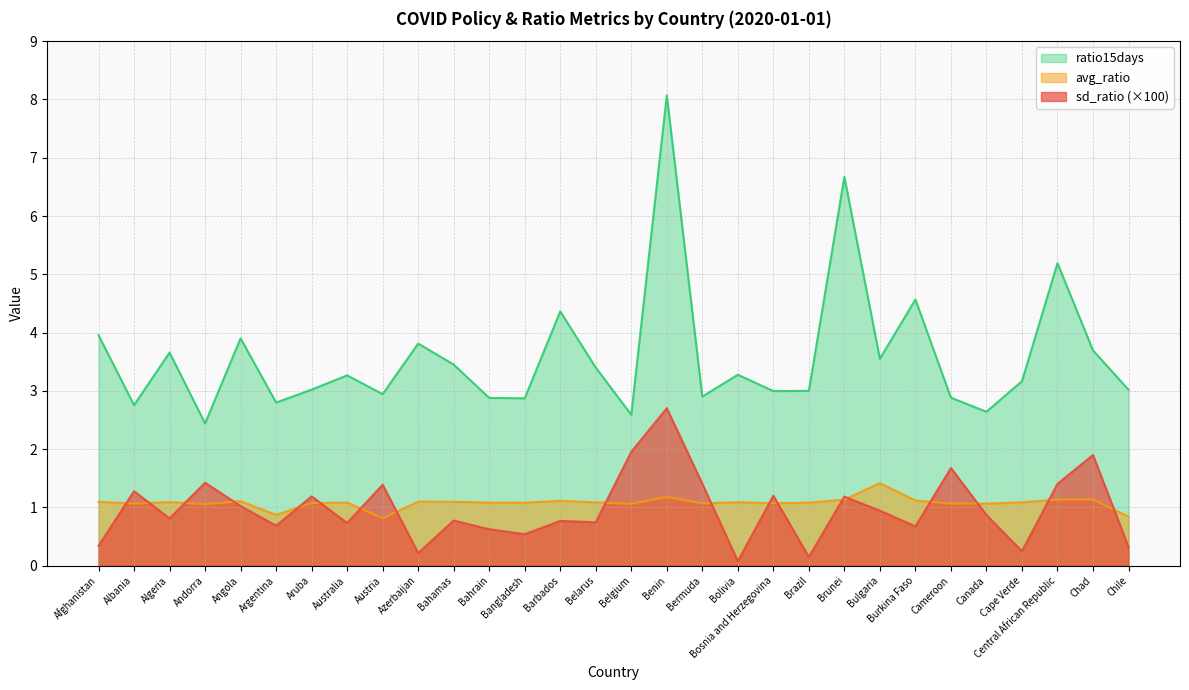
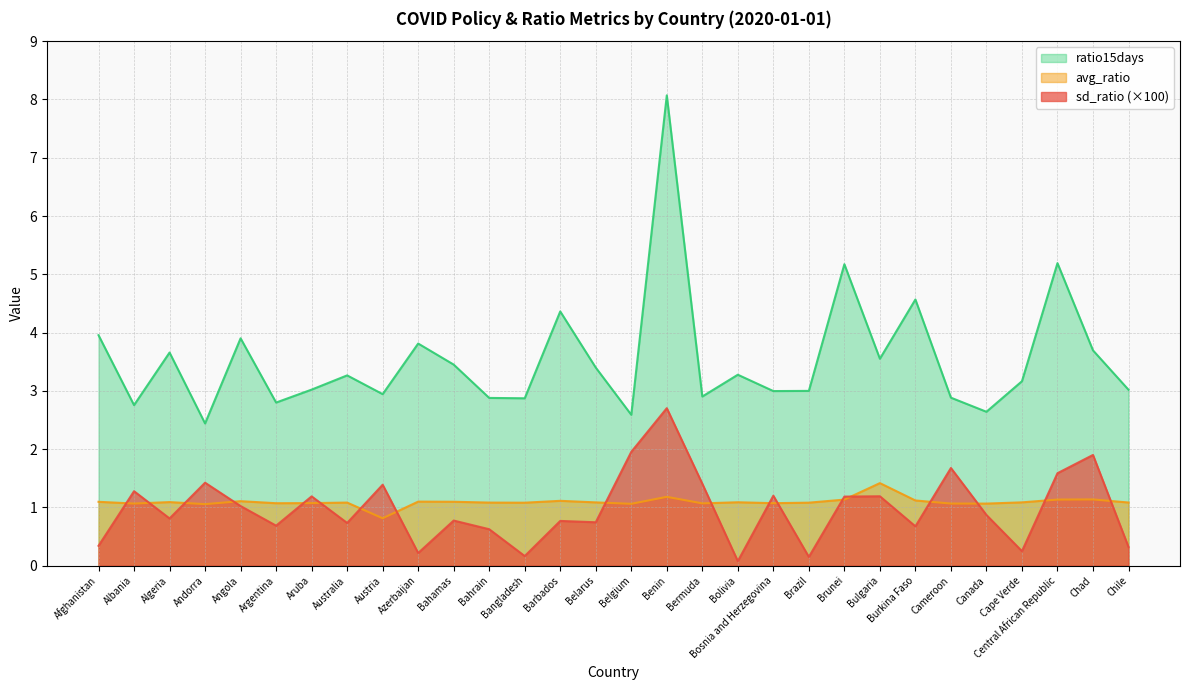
avg_ratio, Argentina: 0.9 -> 1.1
sd_ratio (×100), Bangladesh: 0.5 -> 0.2
ratio15days, Brunei: 6.7 -> 5.2
sd_ratio (×100), Bulgaria: 0.9 -> 1.2
sd_ratio (×100), Central African Republic: 1.4 -> 1.6
avg_ratio, Chile: 0.8 -> 1.1
